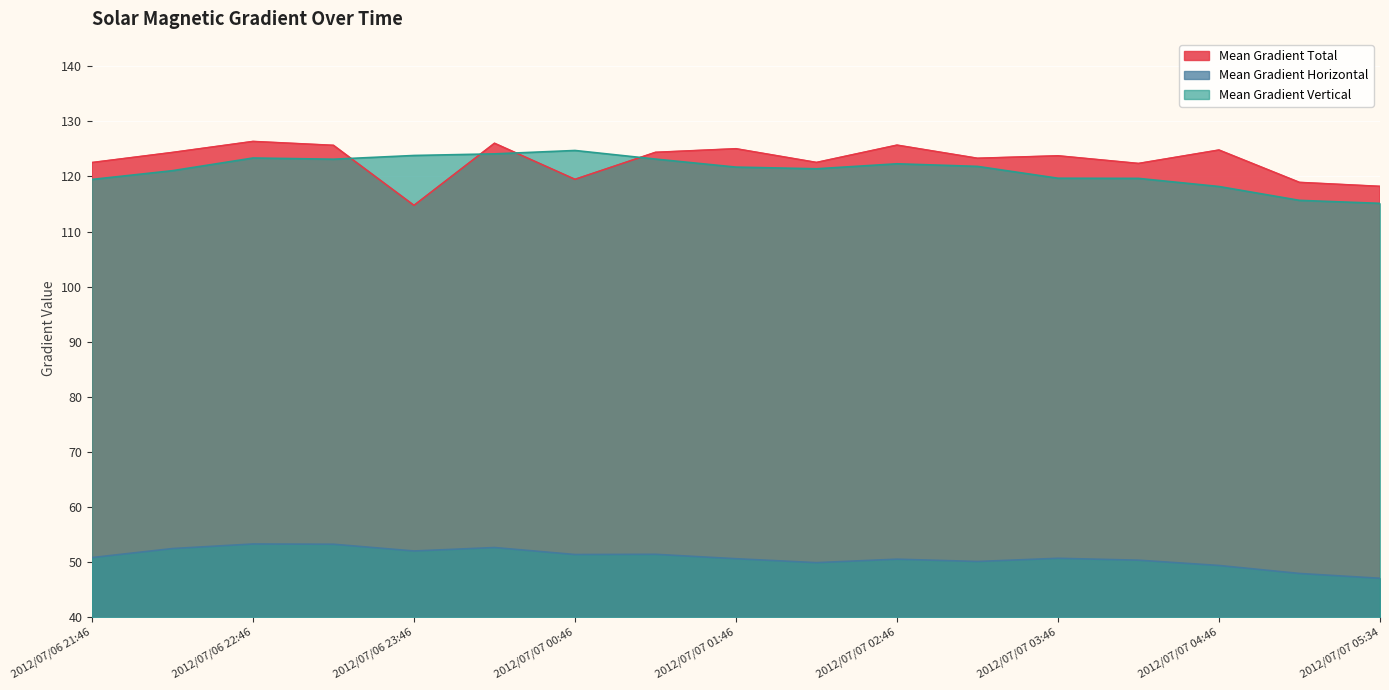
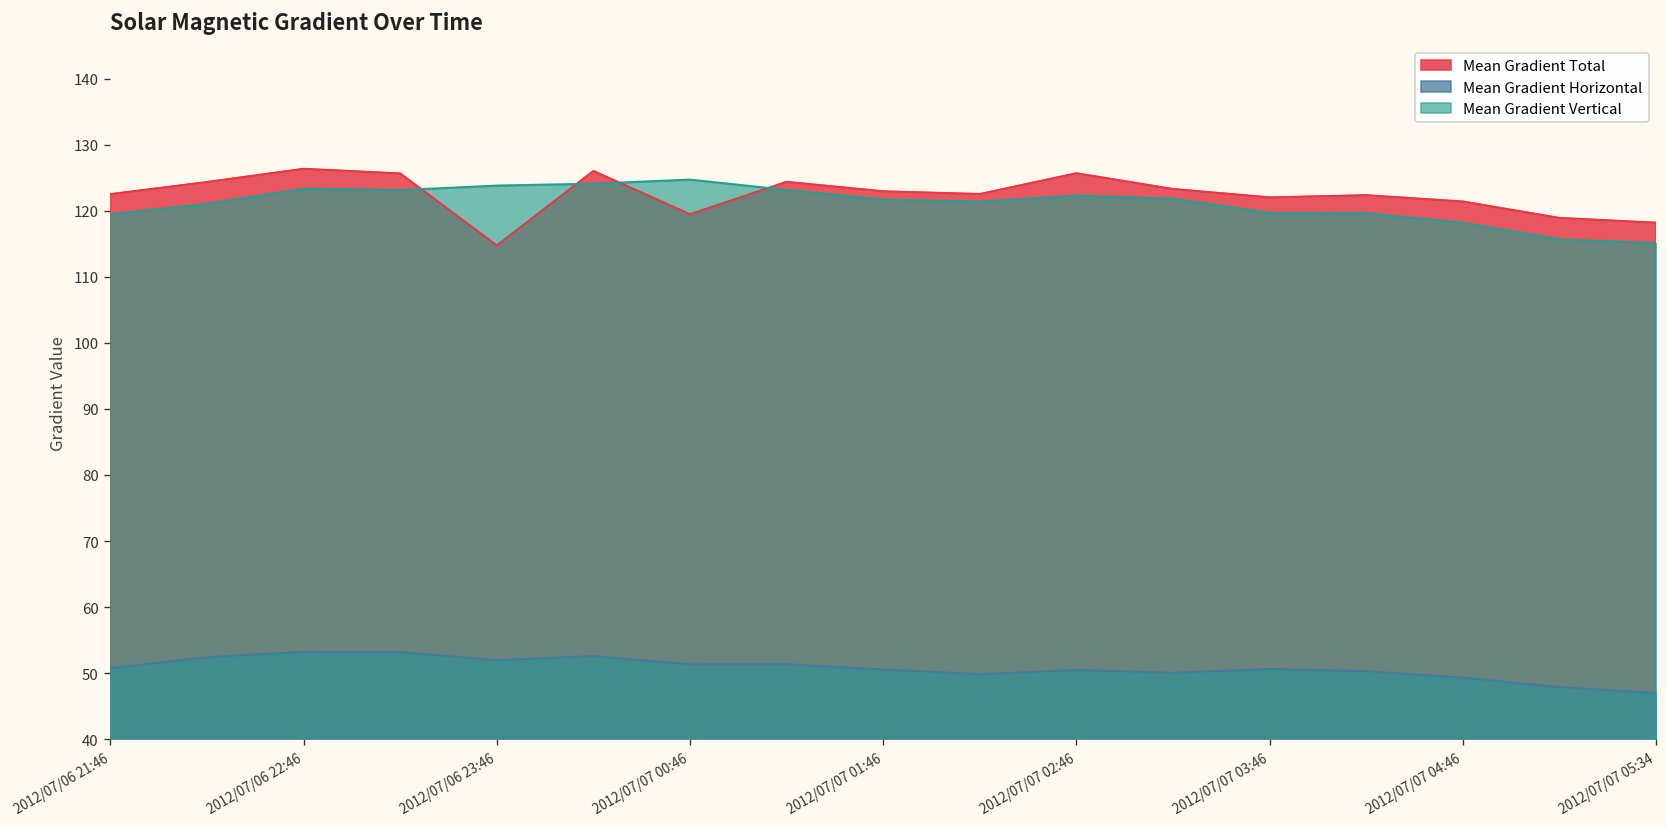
Mean Gradient Total, 2012/07/07 01:46: 125 -> 123
Mean Gradient Total, 2012/07/07 03:46: 124 -> 122
Mean Gradient Total, 2012/07/07 04:46: 125 -> 121
